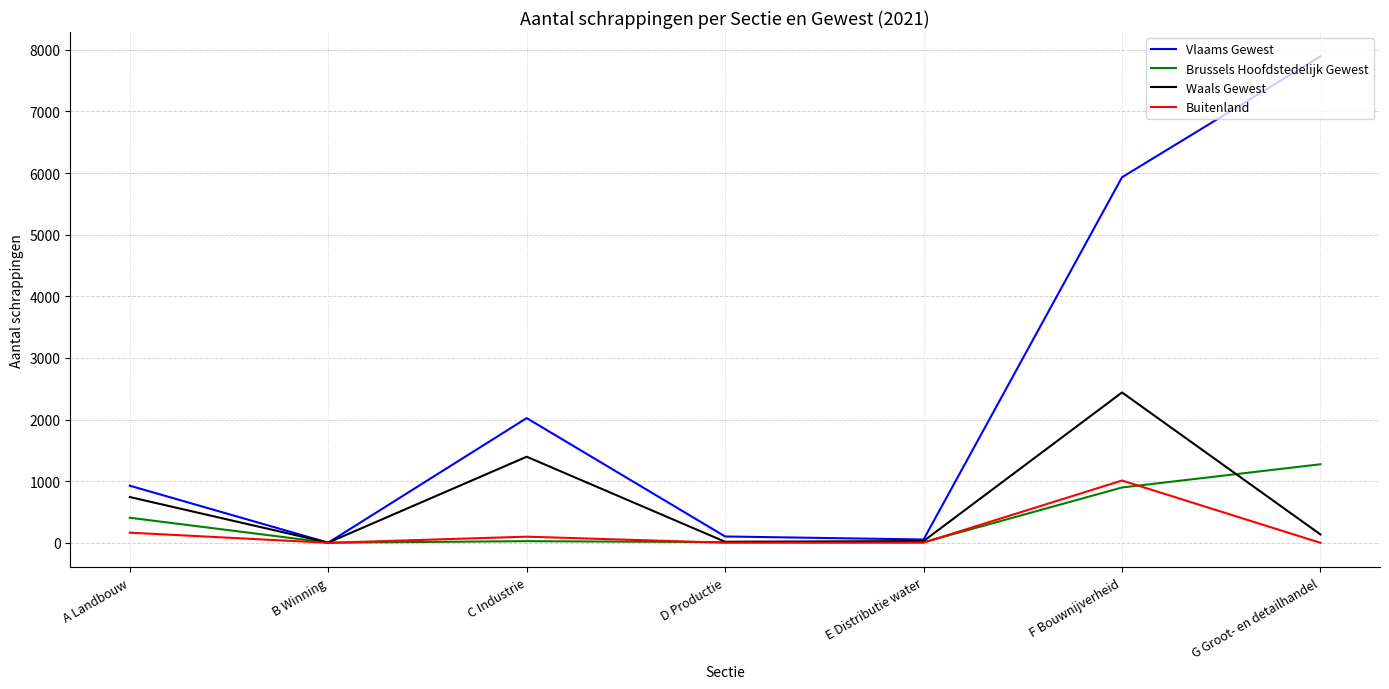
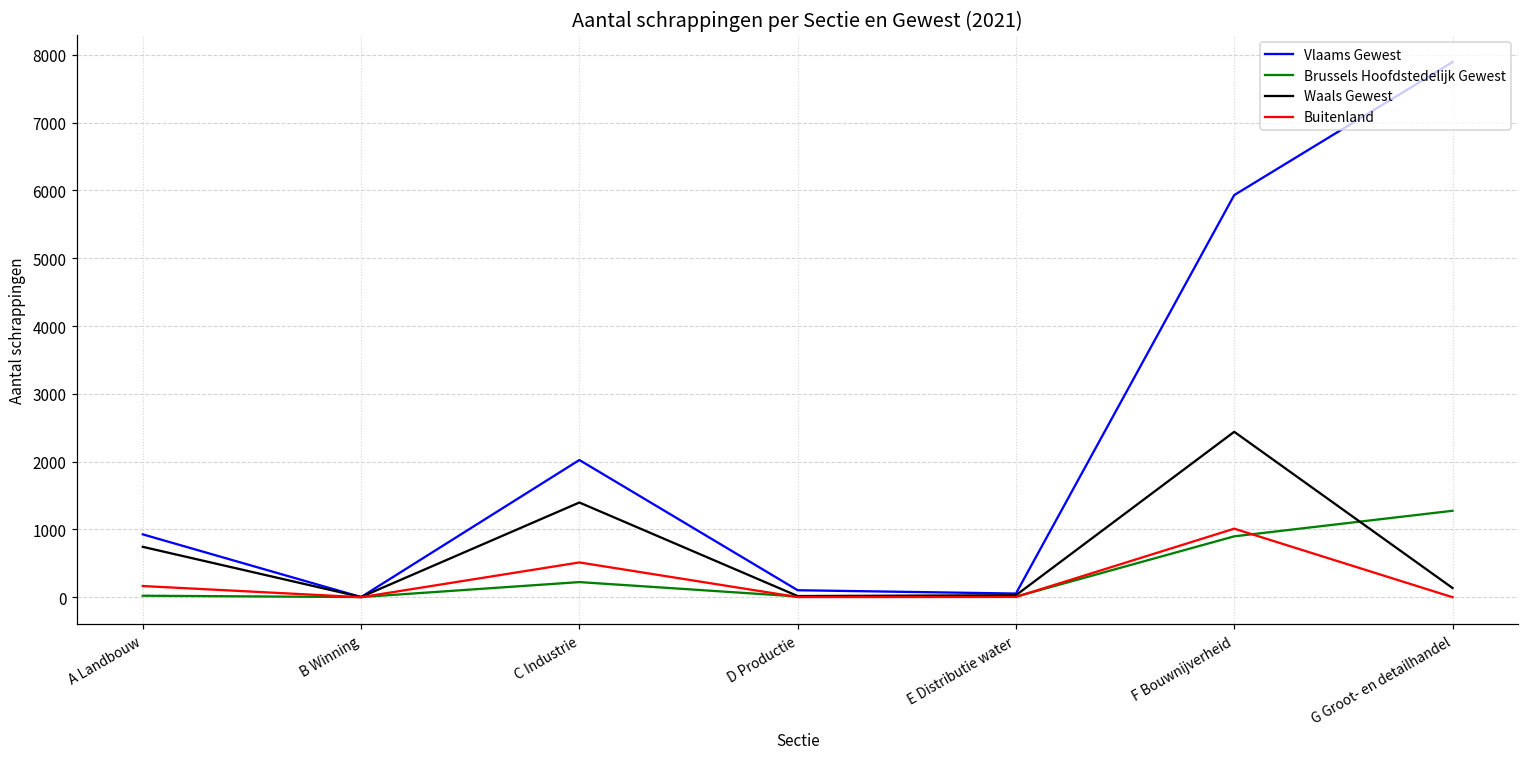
Brussels Hoofdstedelijk Gewest, A Landbouw: 400 -> 0
Brussels Hoofdstedelijk Gewest, C Industrie: 0 -> 200
Buitenland, C Industrie: 100 -> 500
